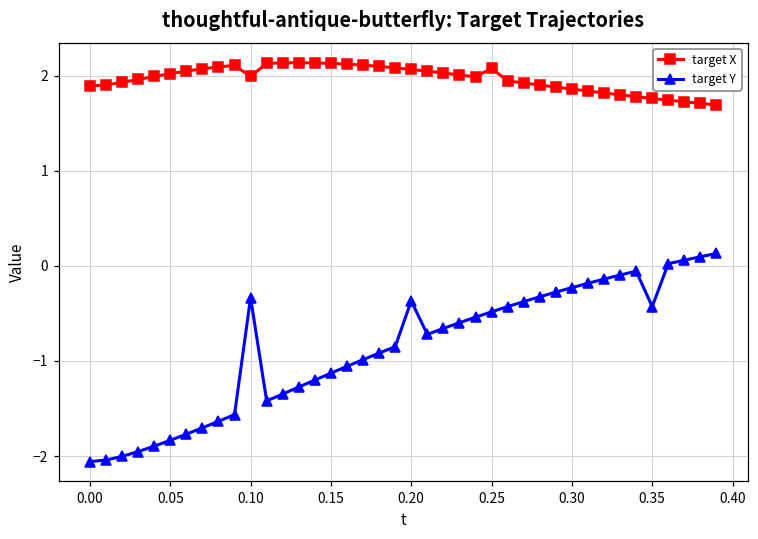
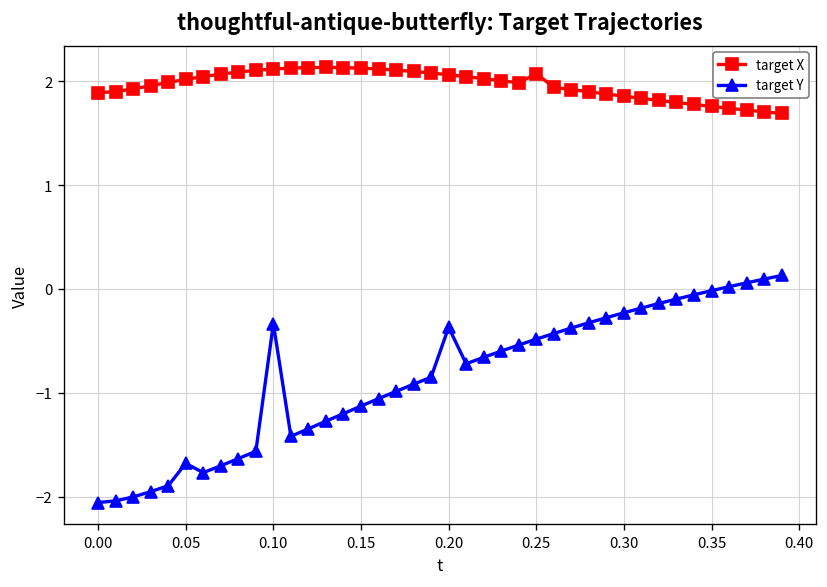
target Y, 0.05: -1.8 -> -1.7
target X, 0.10: 2.0 -> 2.1
target Y, 0.35: -0.4 -> 0.0
